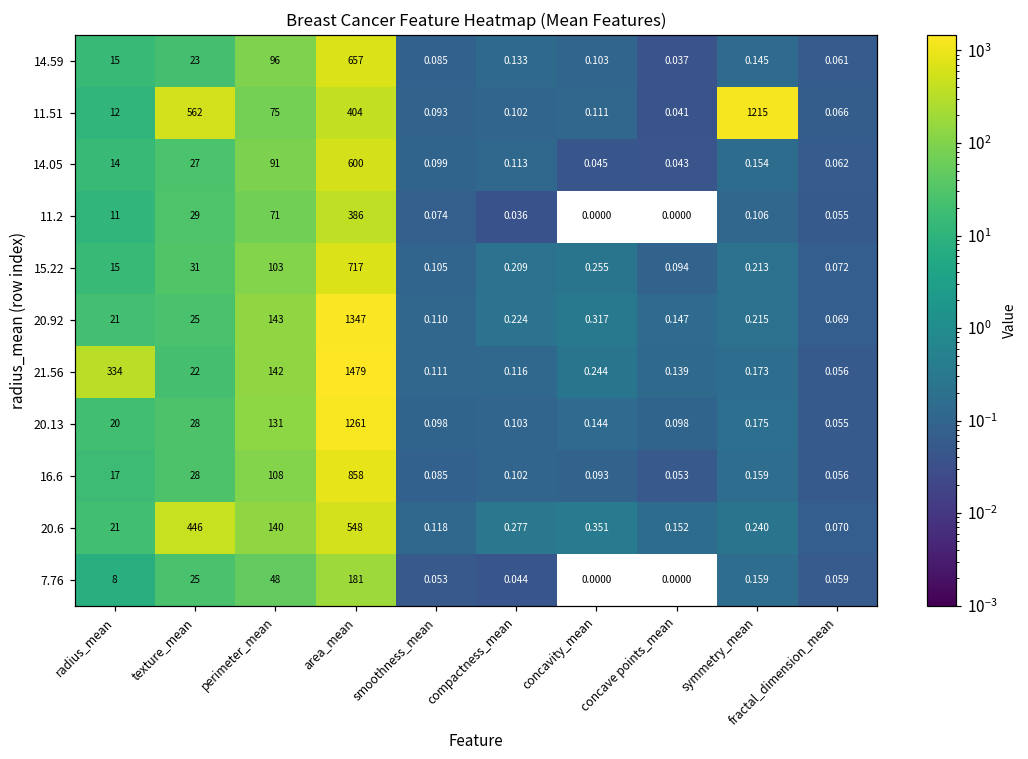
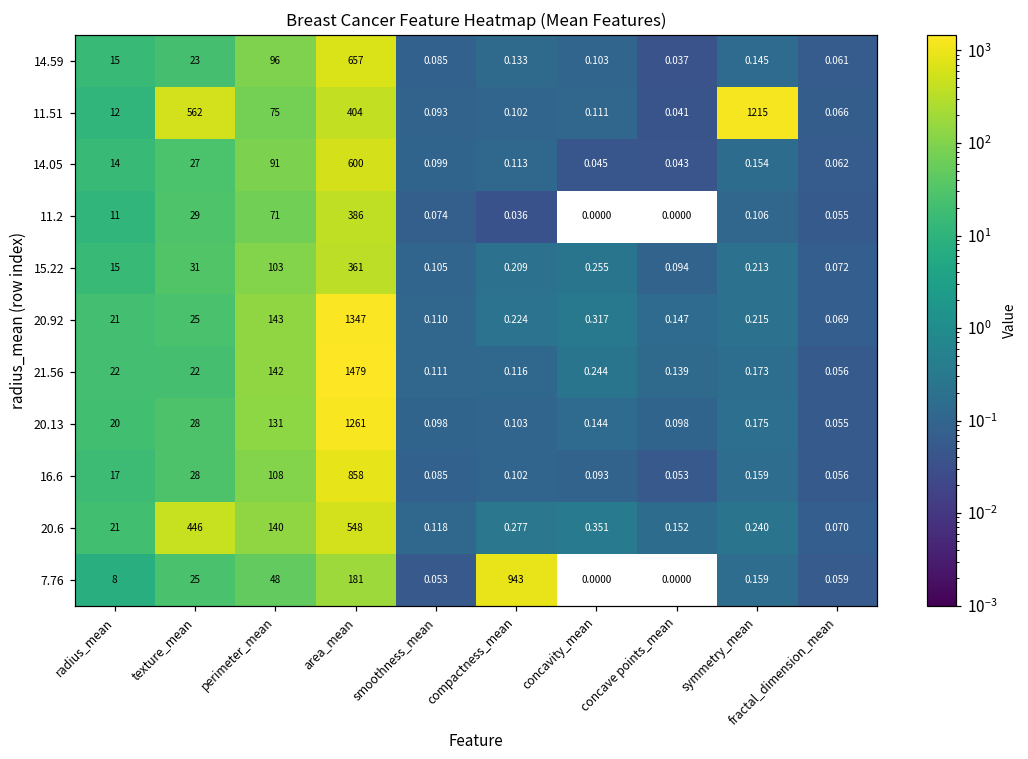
15.22, area_mean: 717 -> 361
21.56, radius_mean: 334 -> 22
7.76, compactness_mean: 0.044 -> 943
